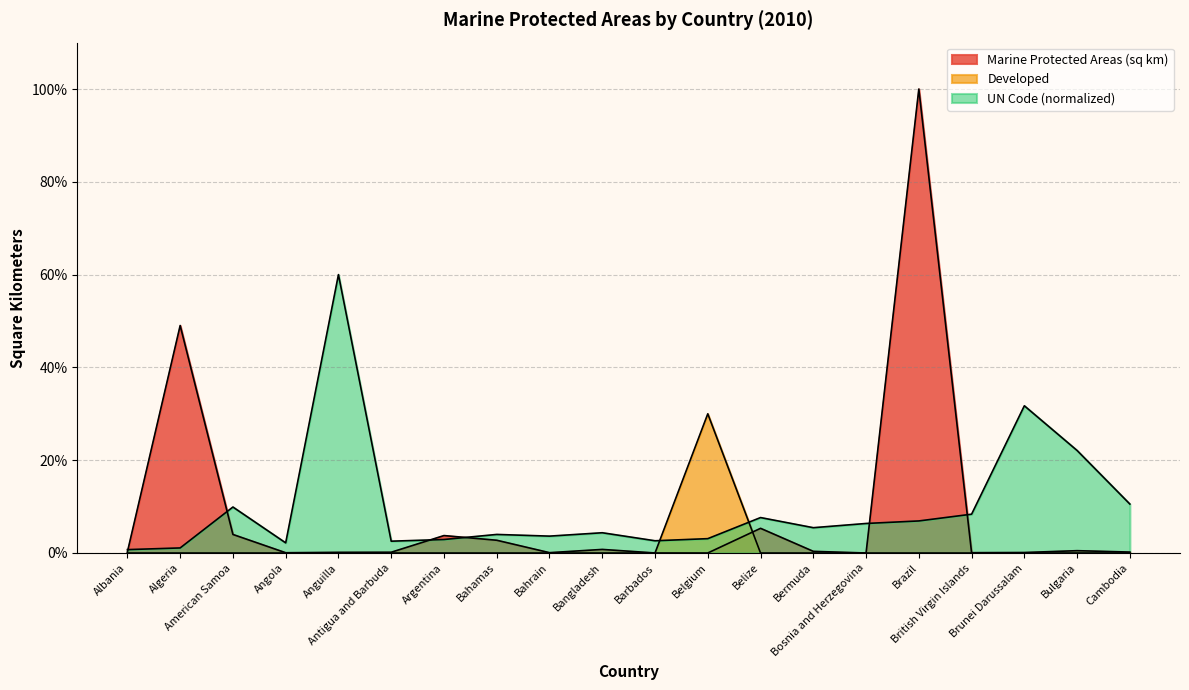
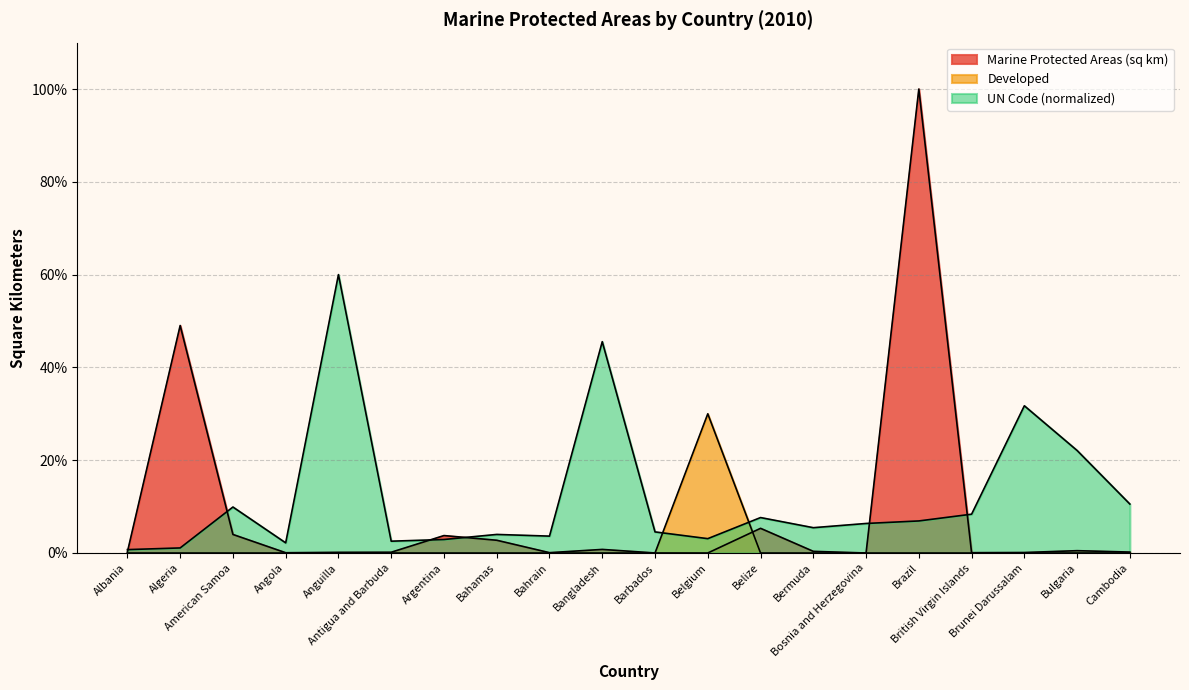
UN Code (normalized), Bangladesh: 4% -> 46%
UN Code (normalized), Barbados: 3% -> 5%
